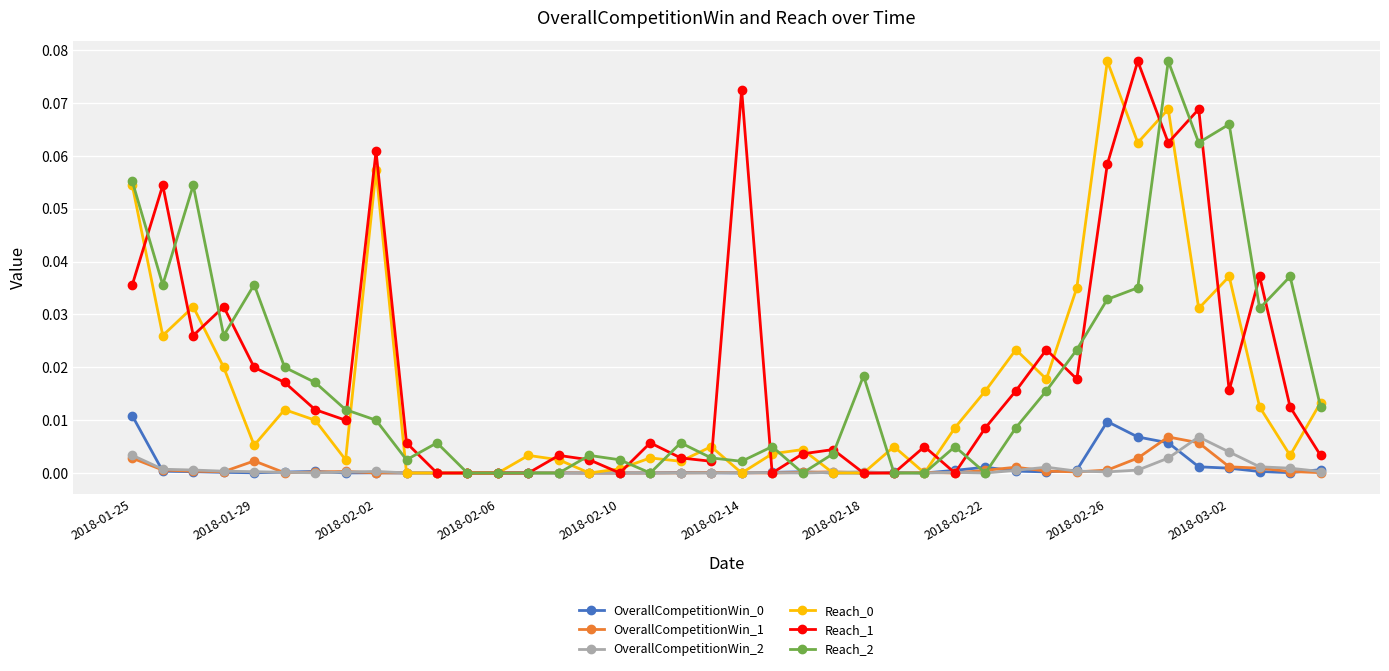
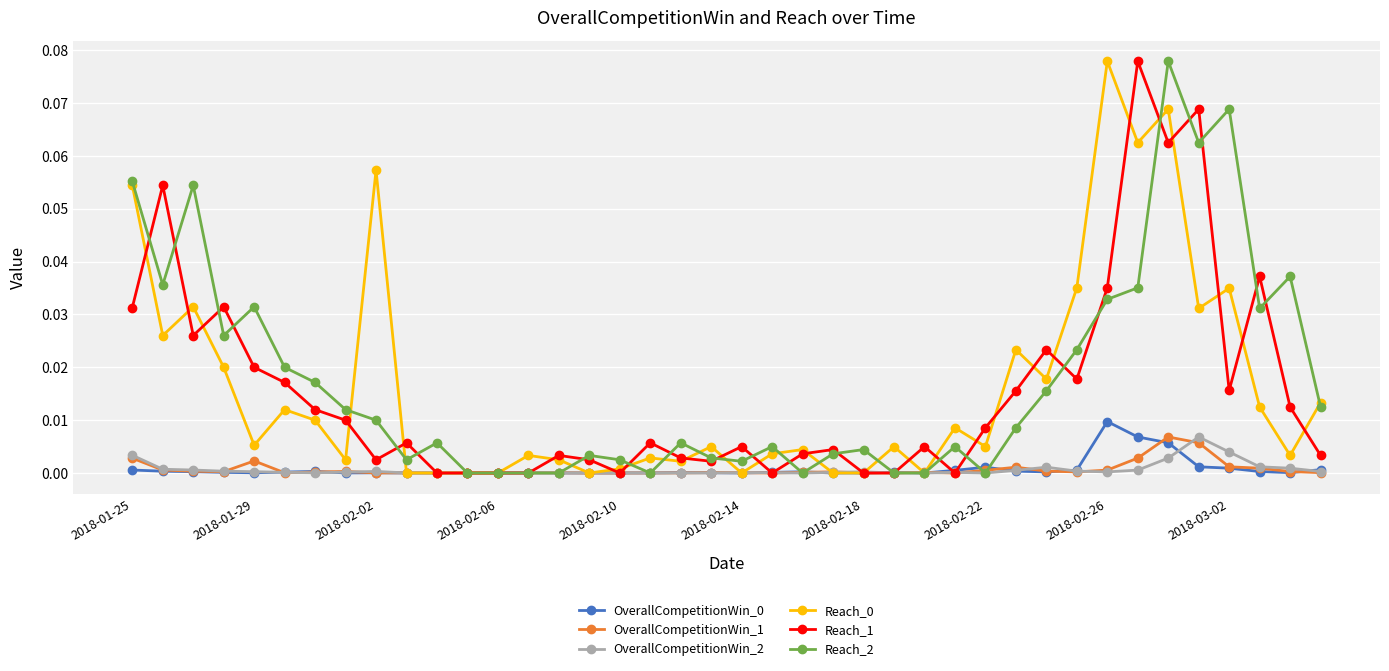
OverallCompetitionWin_0, 2018-01-25: 0.011 -> 0.001
Reach_1, 2018-01-25: 0.036 -> 0.031
Reach_2, 2018-01-29: 0.036 -> 0.031
Reach_1, 2018-02-02: 0.061 -> 0.002
Reach_1, 2018-02-14: 0.072 -> 0.005
Reach_2, 2018-02-18: 0.018 -> 0.004
Reach_0, 2018-02-22: 0.016 -> 0.005
Reach_1, 2018-02-26: 0.058 -> 0.035
Reach_0, 2018-03-02: 0.037 -> 0.035
Reach_2, 2018-03-02: 0.066 -> 0.069
